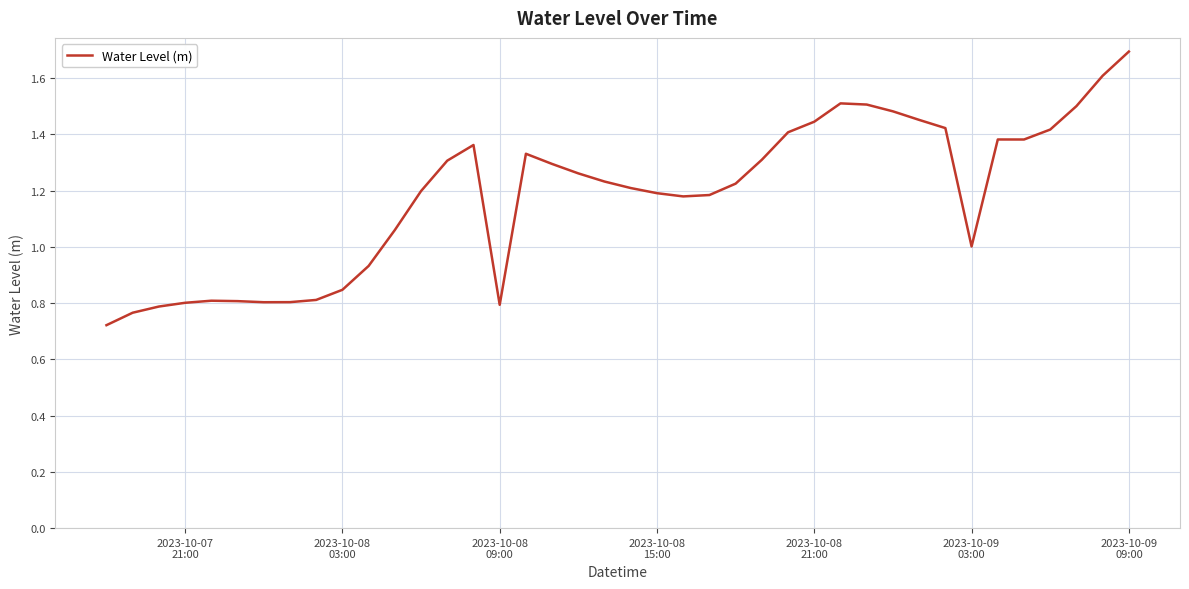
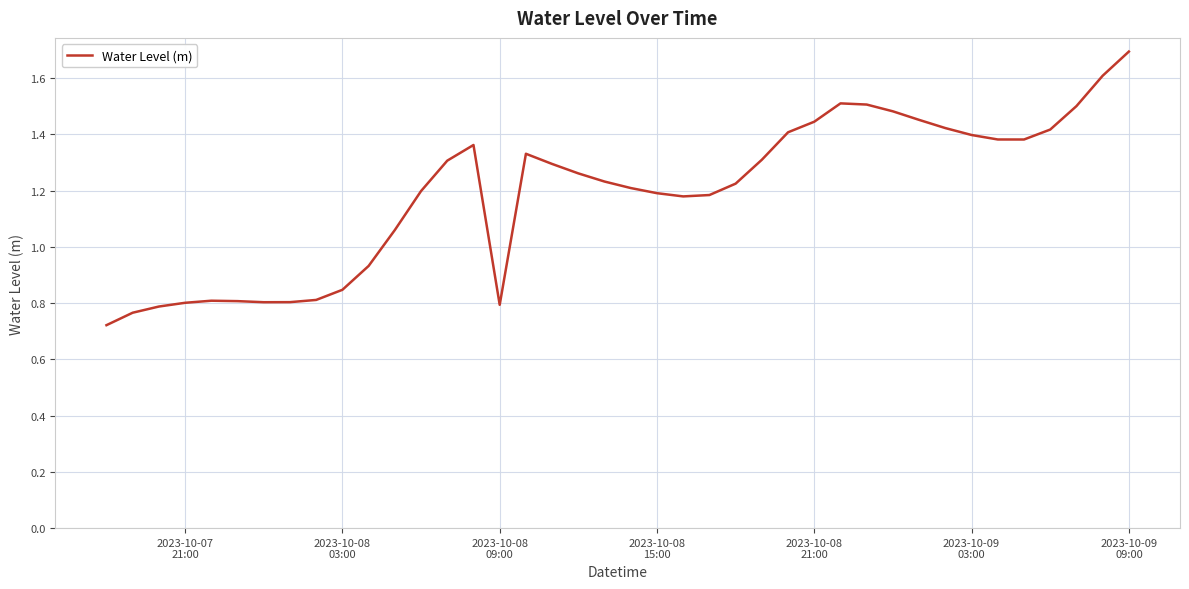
2023-10-09 03:00: 1.00 -> 1.40
